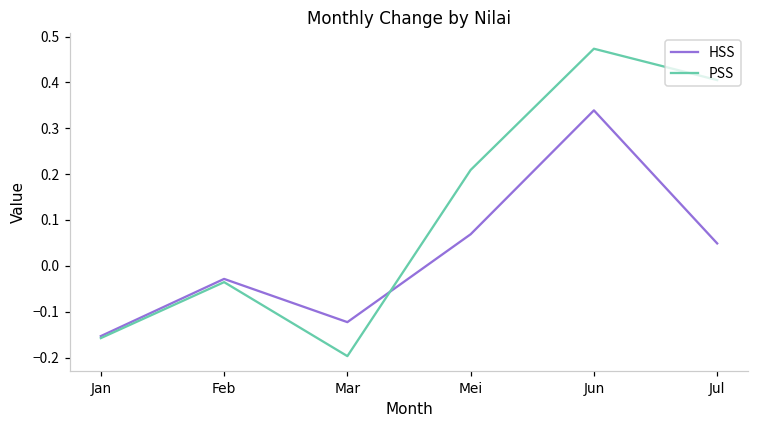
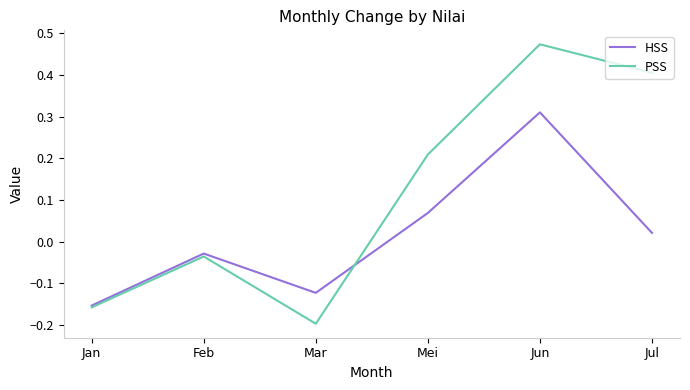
HSS, Jun: 0.34 -> 0.31
HSS, Jul: 0.05 -> 0.02
